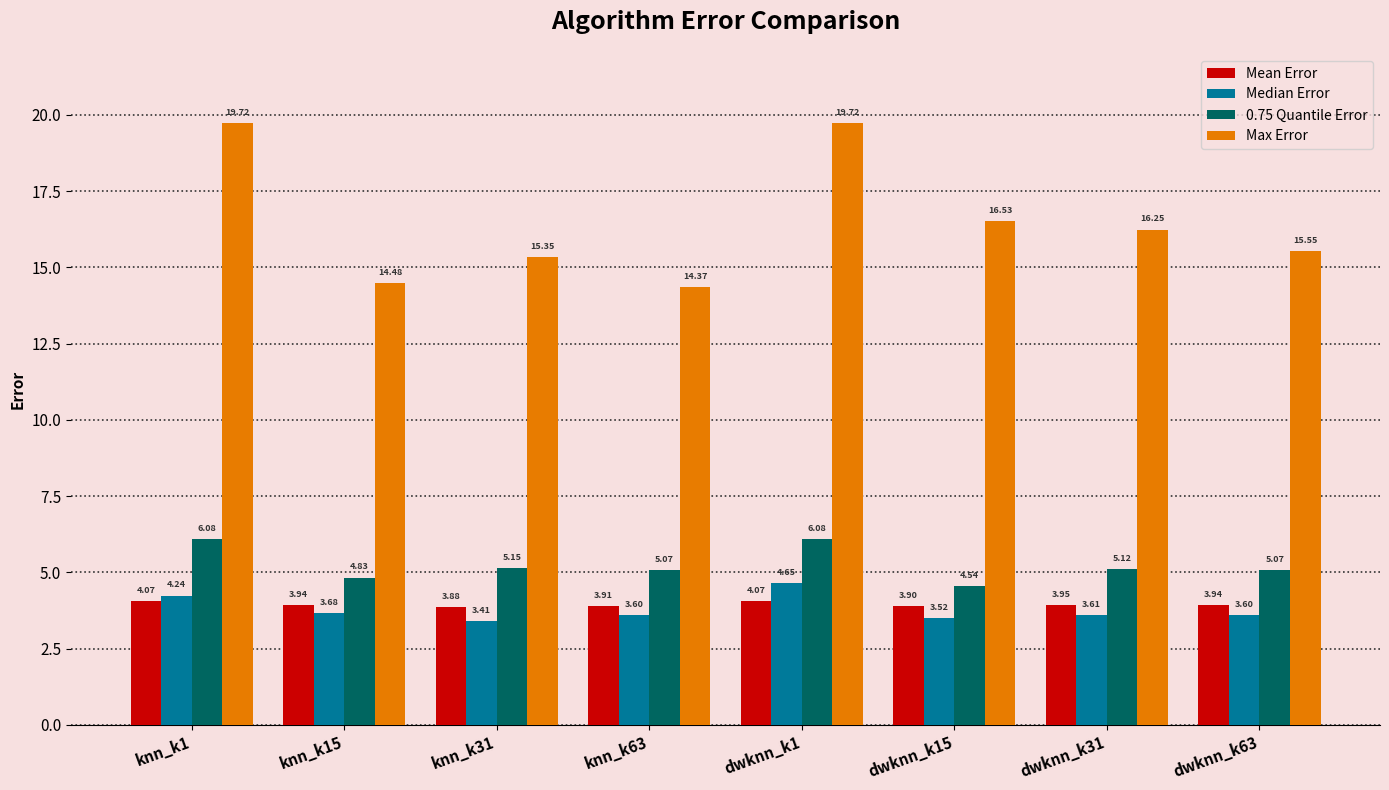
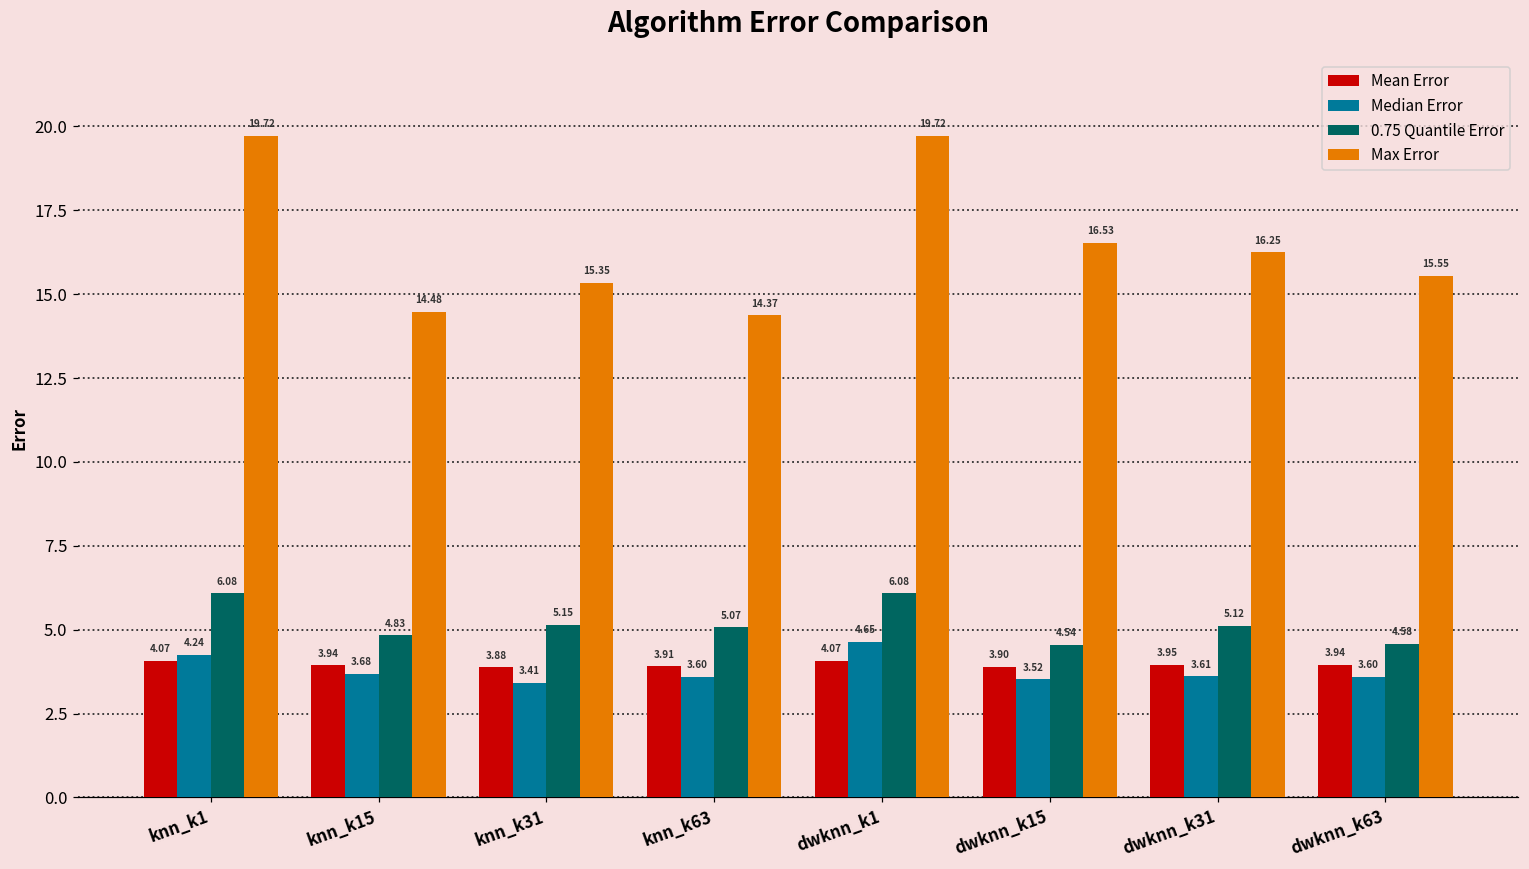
0.75 Quantile Error, dwknn_k63: 5.07 -> 4.58
